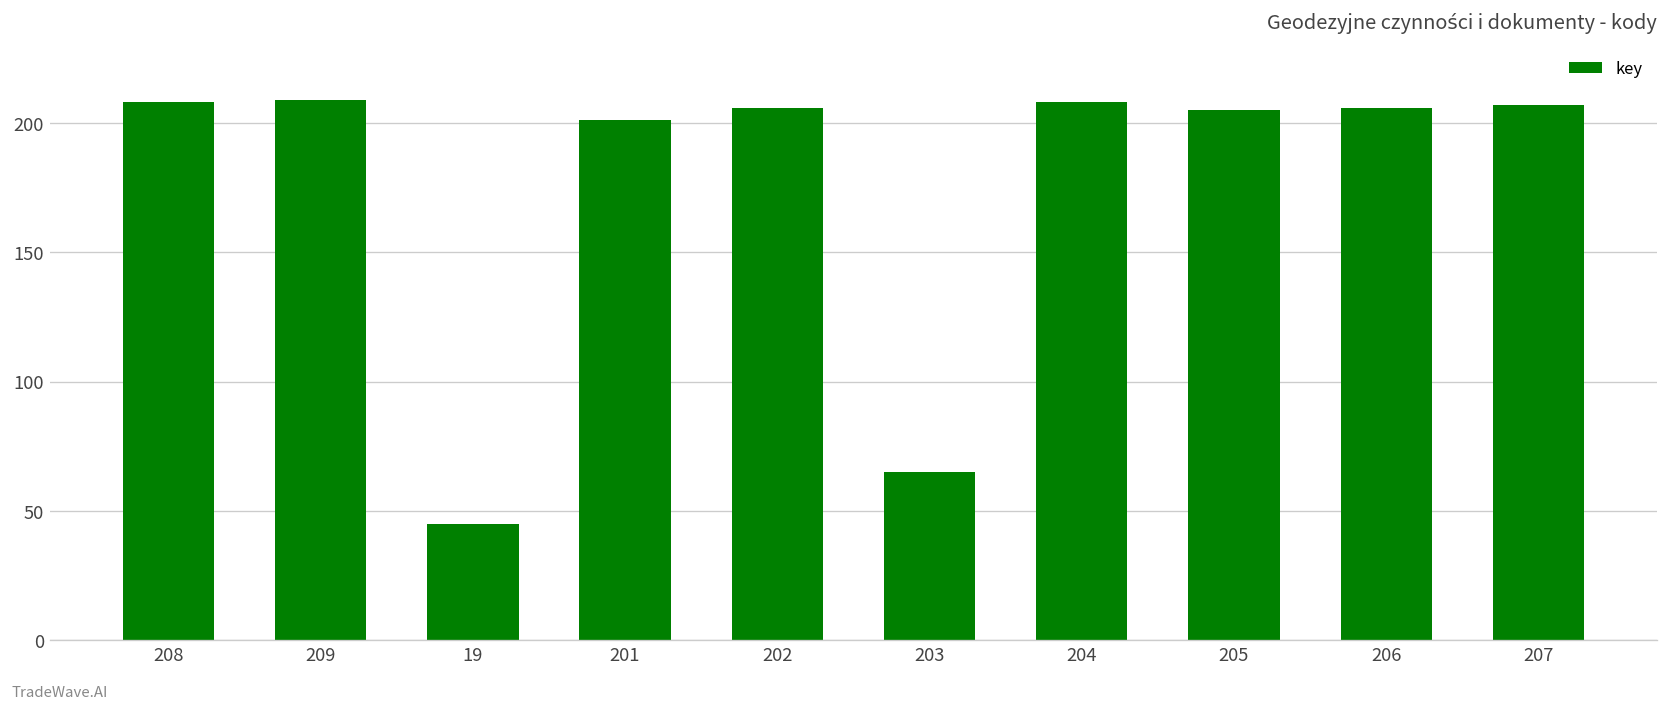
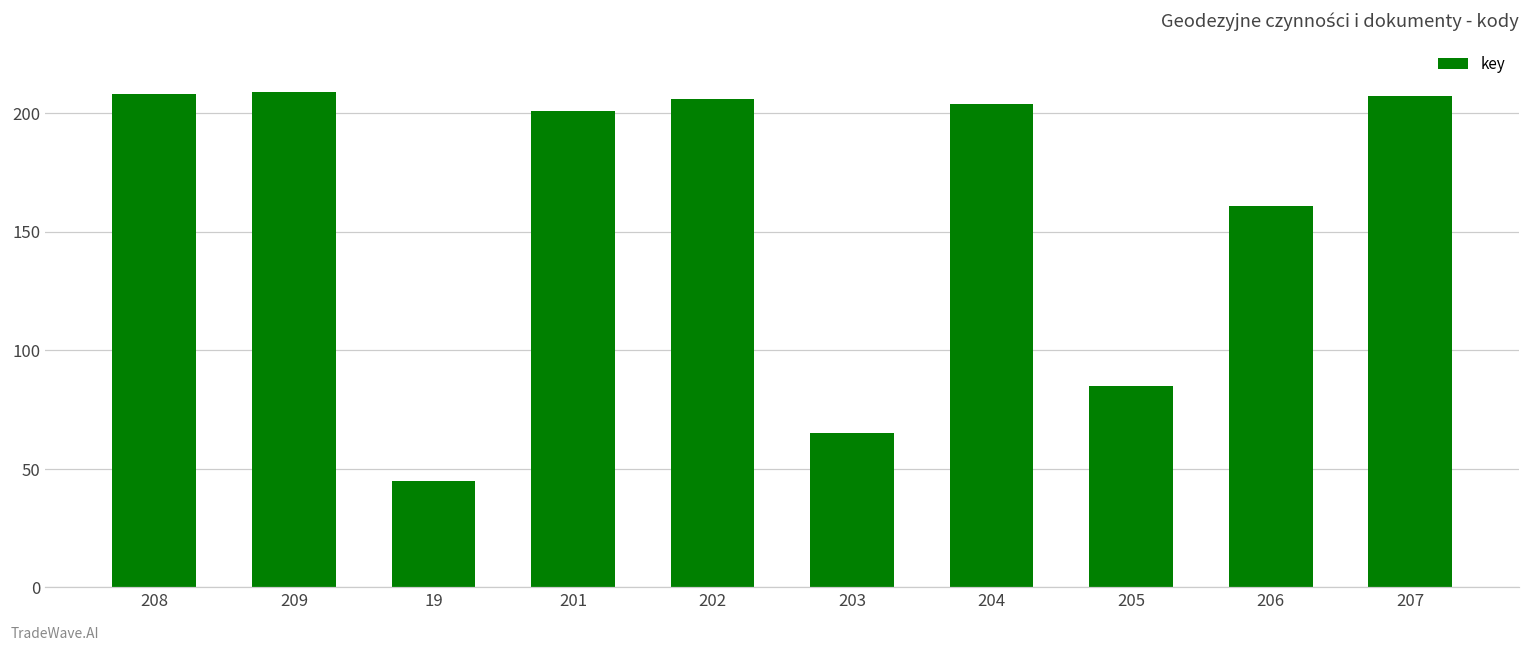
204: 208 -> 204
205: 205 -> 85
206: 206 -> 161
